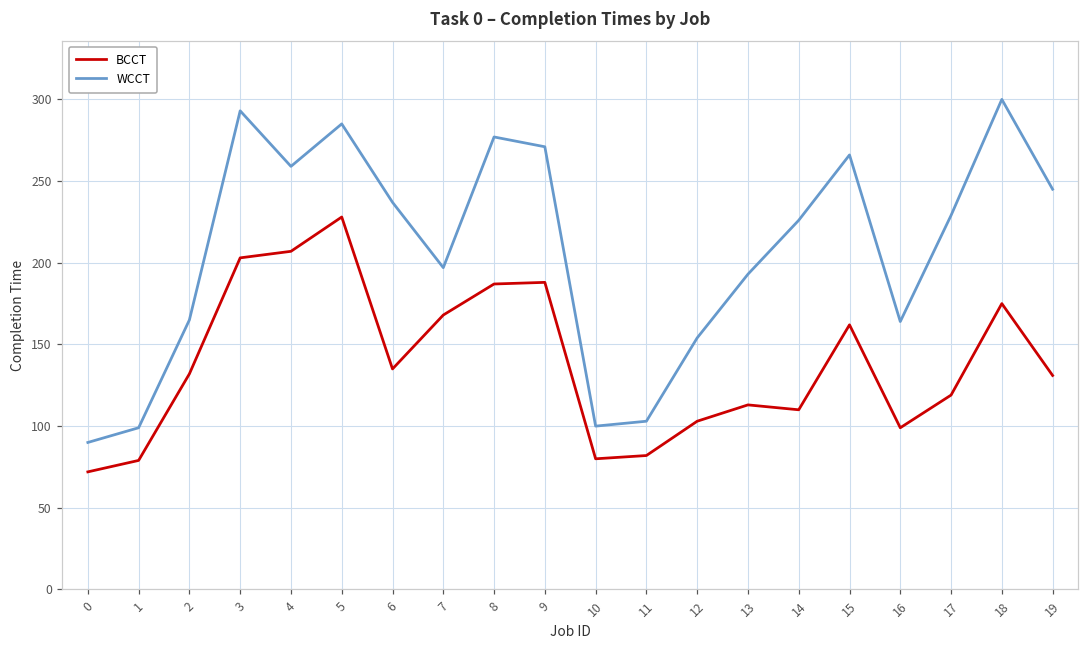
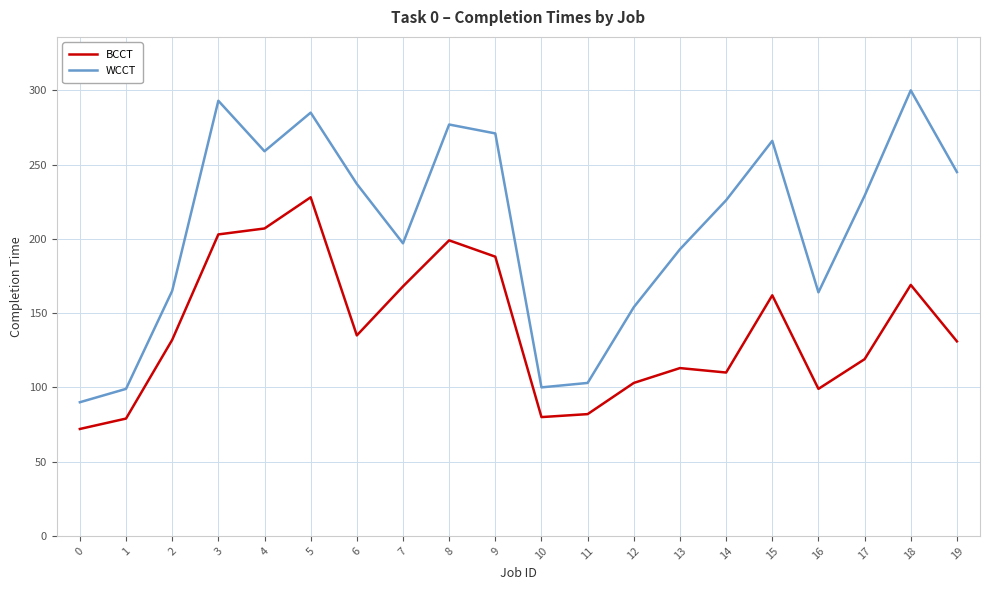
BCCT, 8: 187 -> 199
BCCT, 18: 175 -> 169
